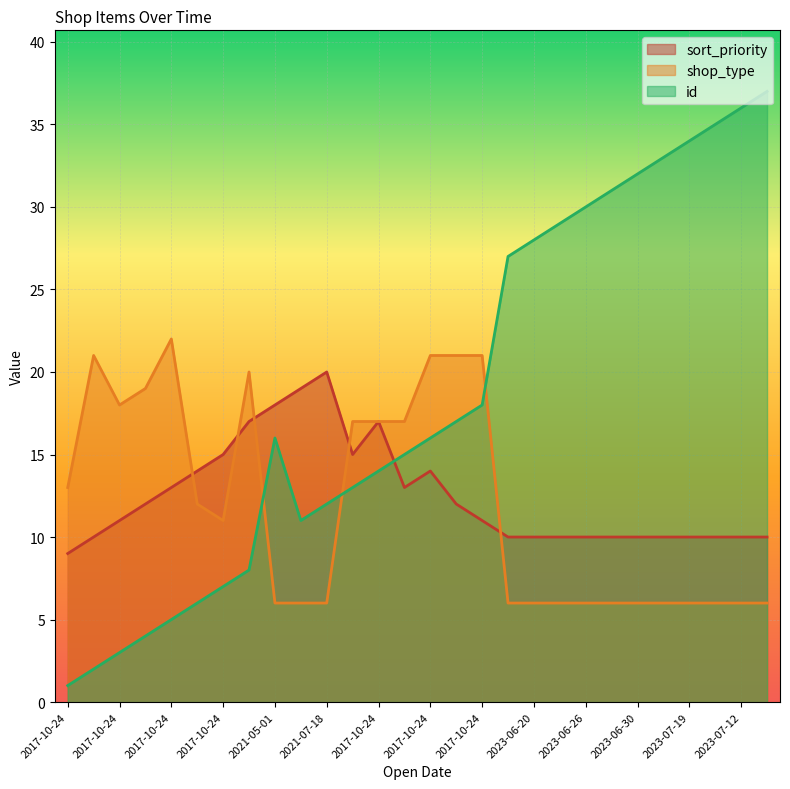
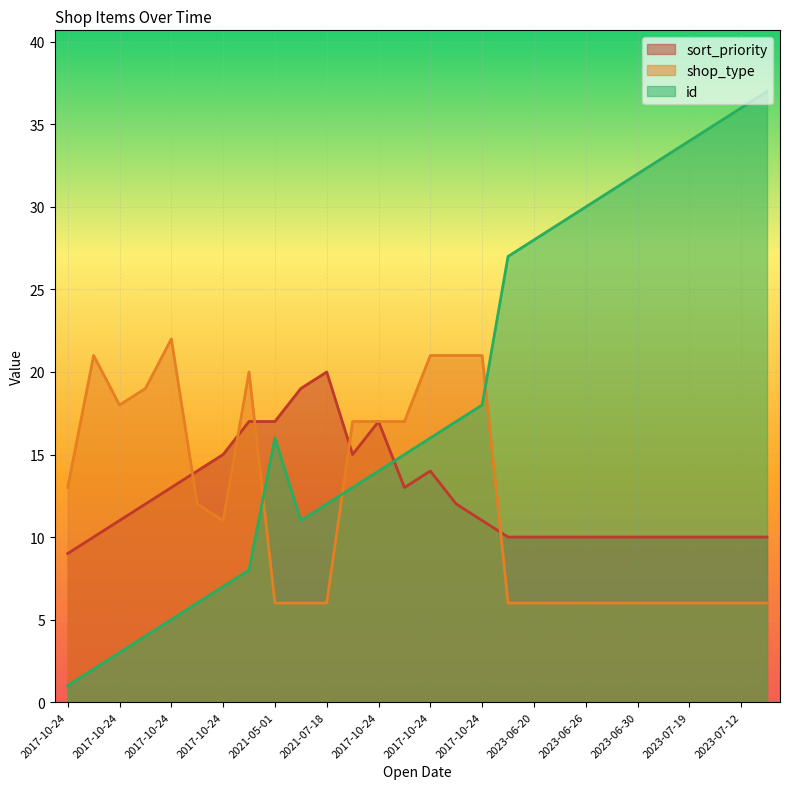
sort_priority, 2021-05-01: 18 -> 17
